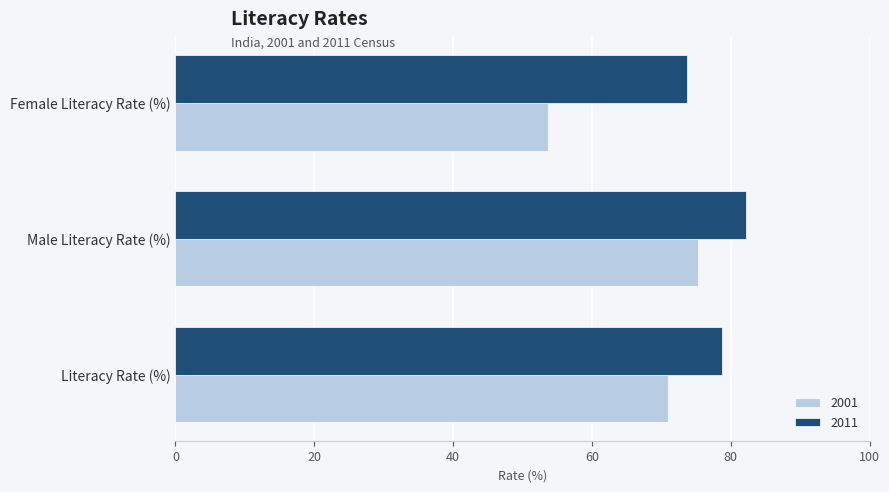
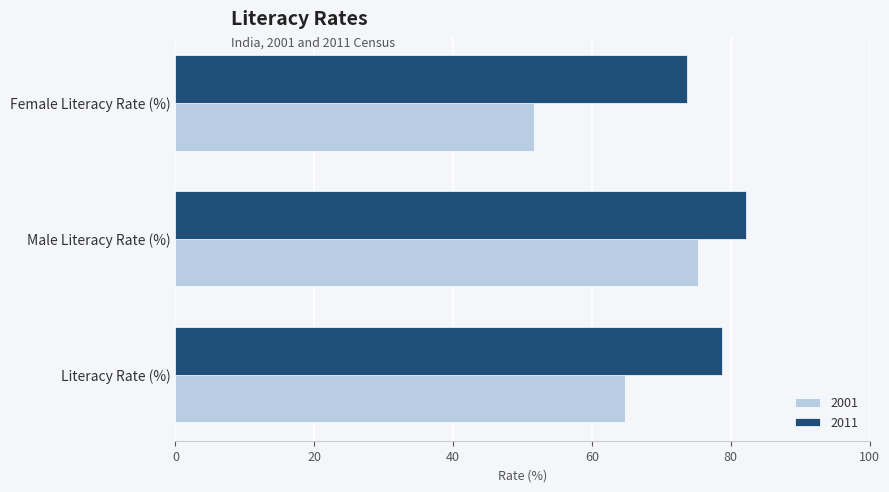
2001, Female Literacy Rate (%): 54 -> 52
2001, Literacy Rate (%): 71 -> 65
